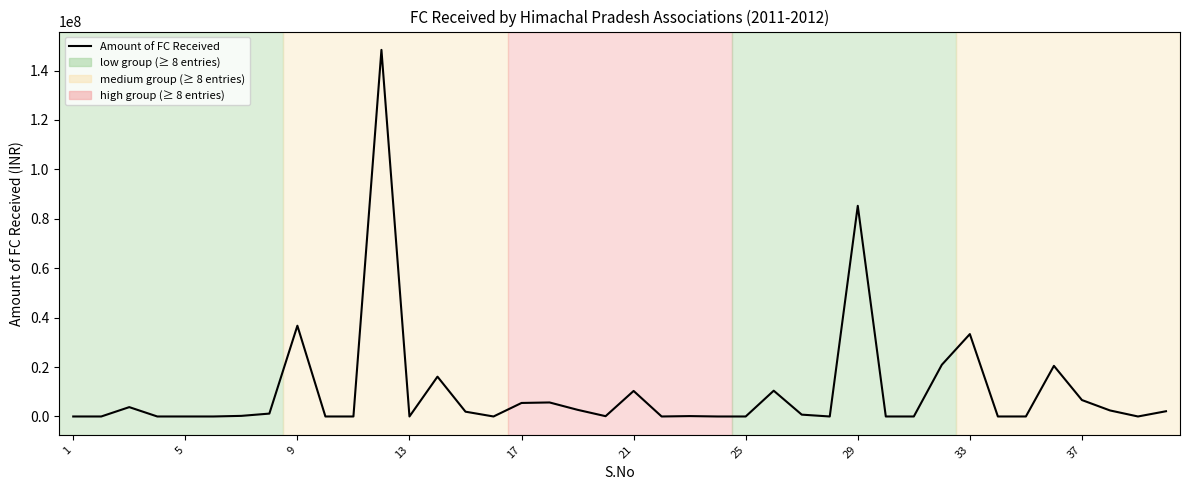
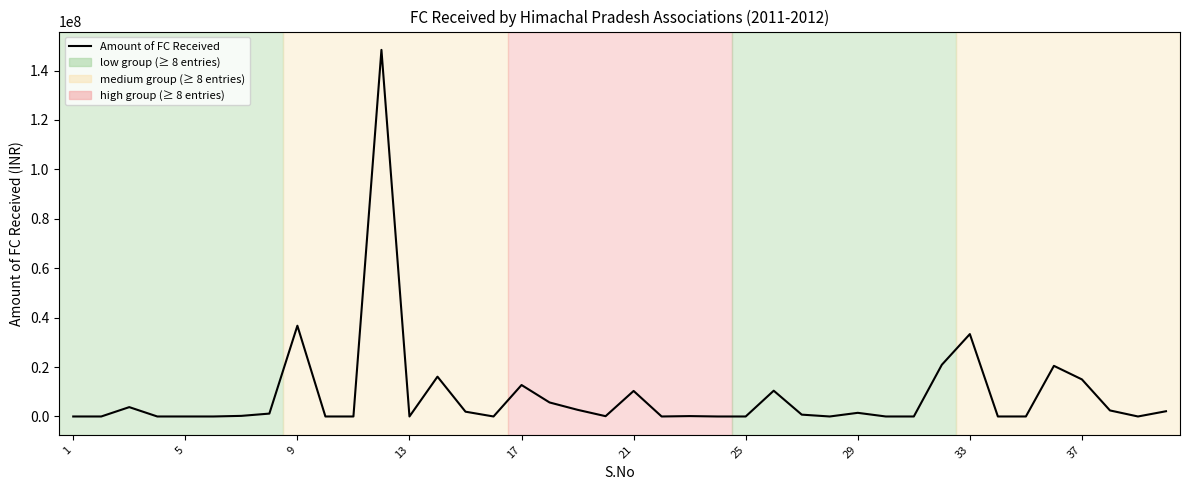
17: 5000000 -> 13000000
29: 85000000 -> 1000000
37: 7000000 -> 15000000
